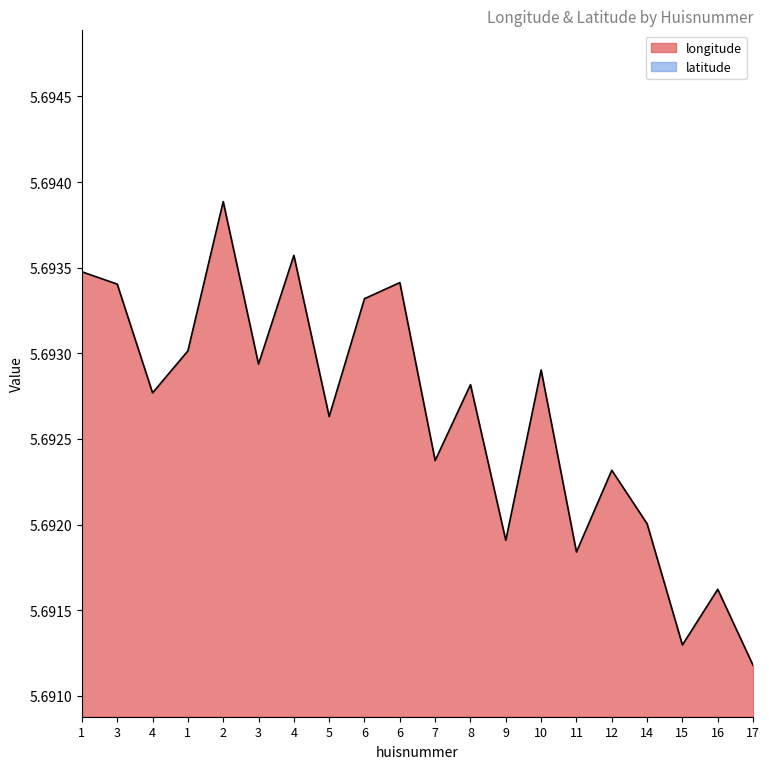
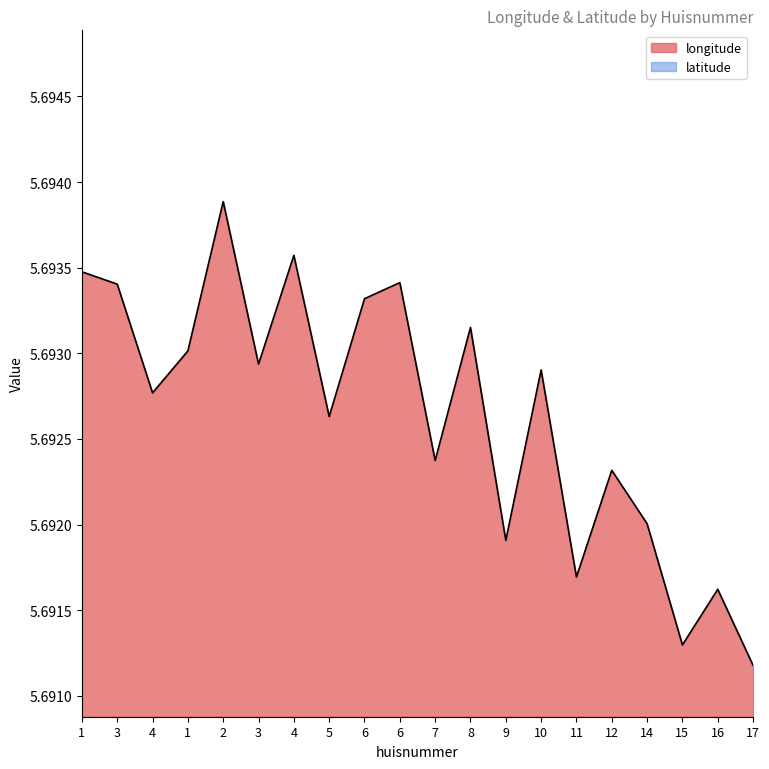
longitude, 8: 5.69282 -> 5.69315
longitude, 11: 5.69184 -> 5.69169
